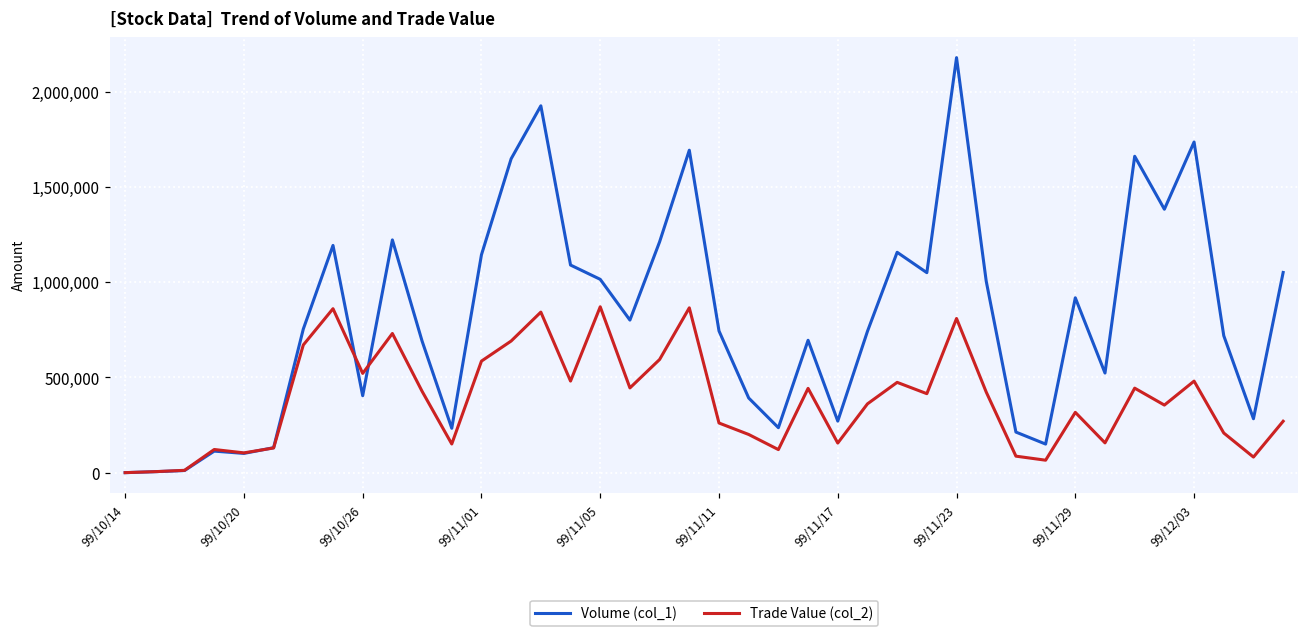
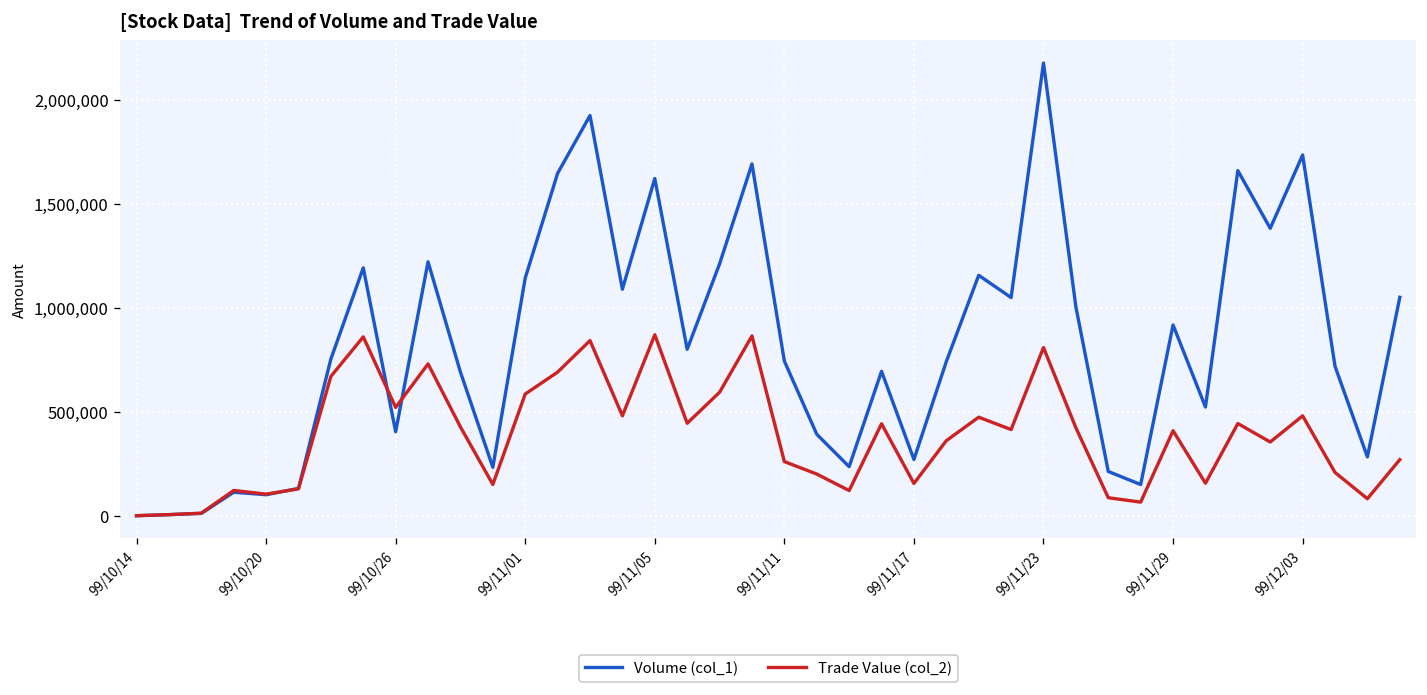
Volume (col_1), 99/11/05: 1,020,000 -> 1,620,000
Trade Value (col_2), 99/11/29: 320,000 -> 410,000
